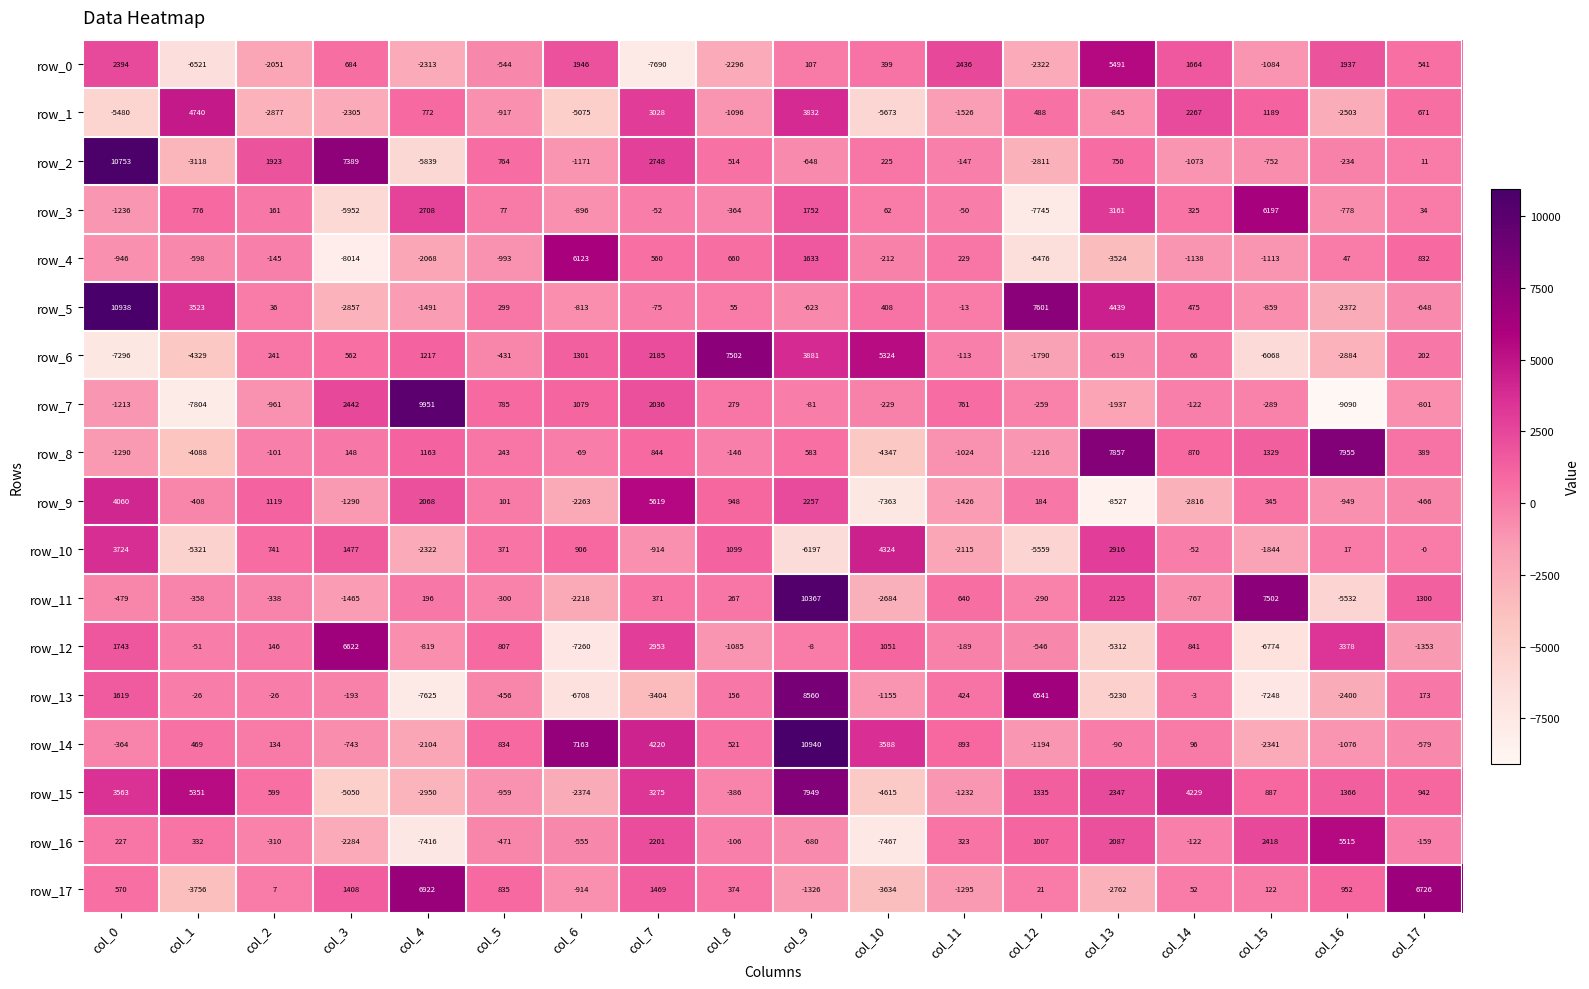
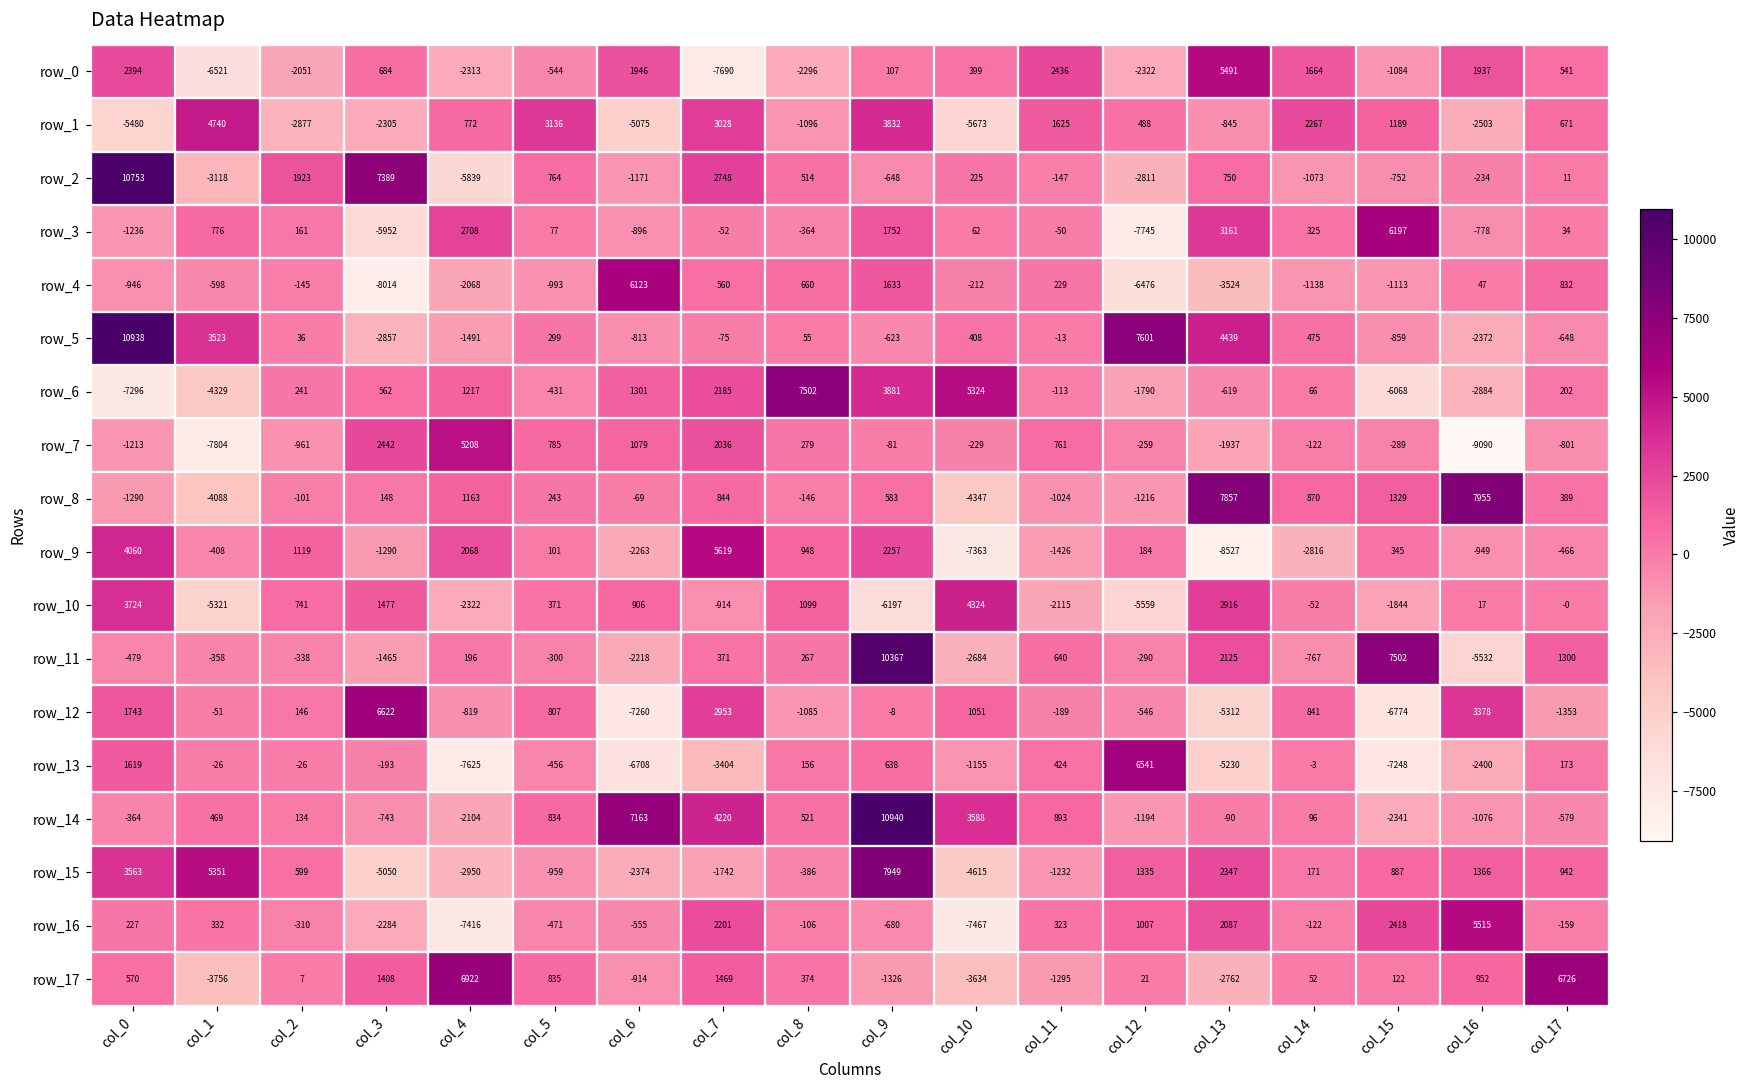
row_1, col_5: -917 -> 3136
row_1, col_11: -1526 -> 1625
row_7, col_4: 9951 -> 5208
row_13, col_9: 8560 -> 638
row_15, col_7: 3275 -> -1742
row_15, col_14: 4229 -> 171
